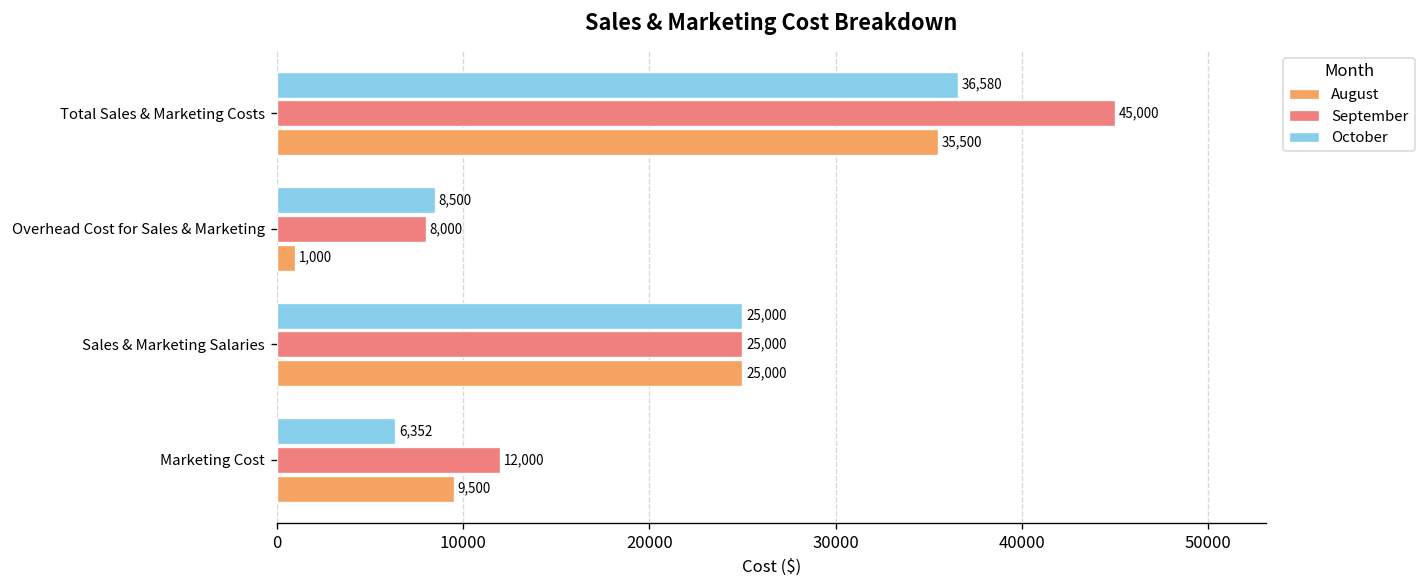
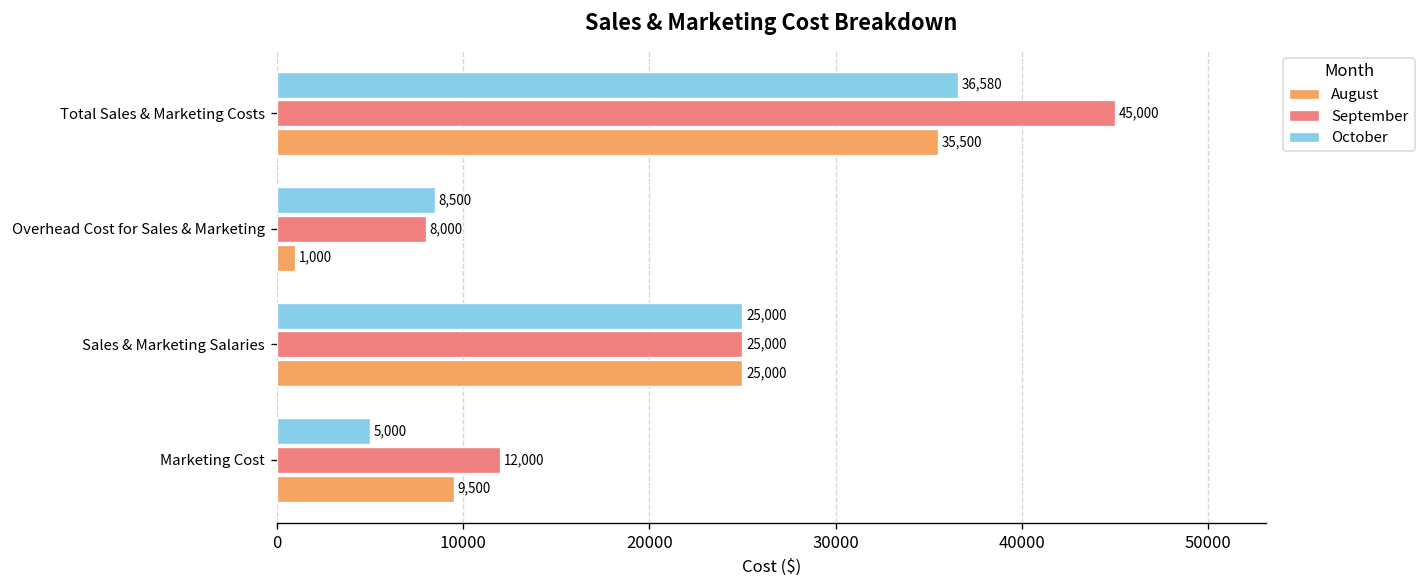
October, Marketing Cost: 6,352 -> 5,000
